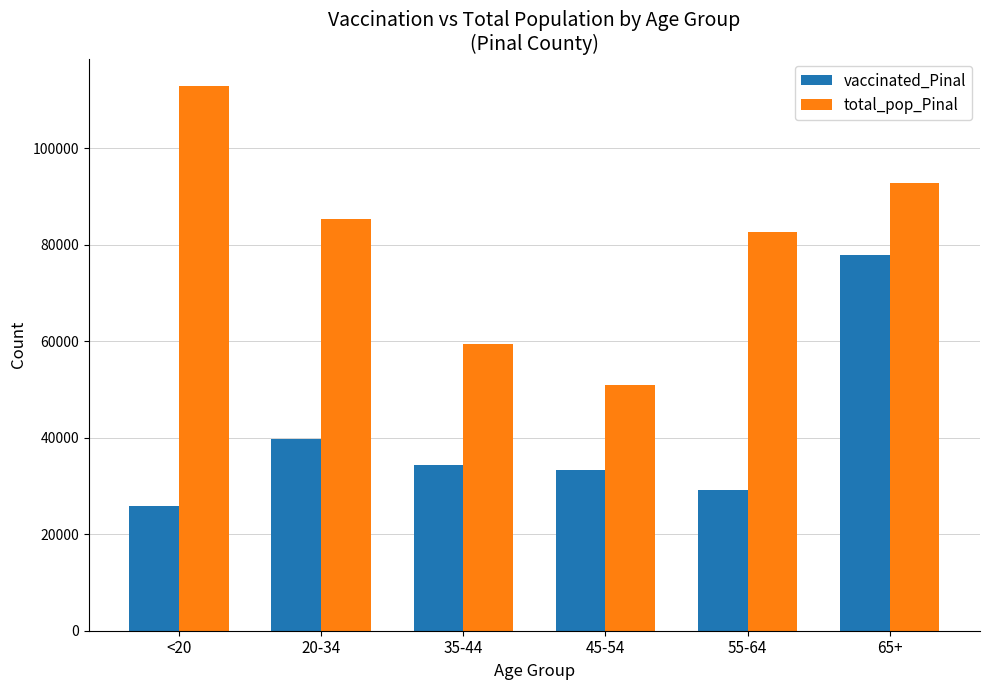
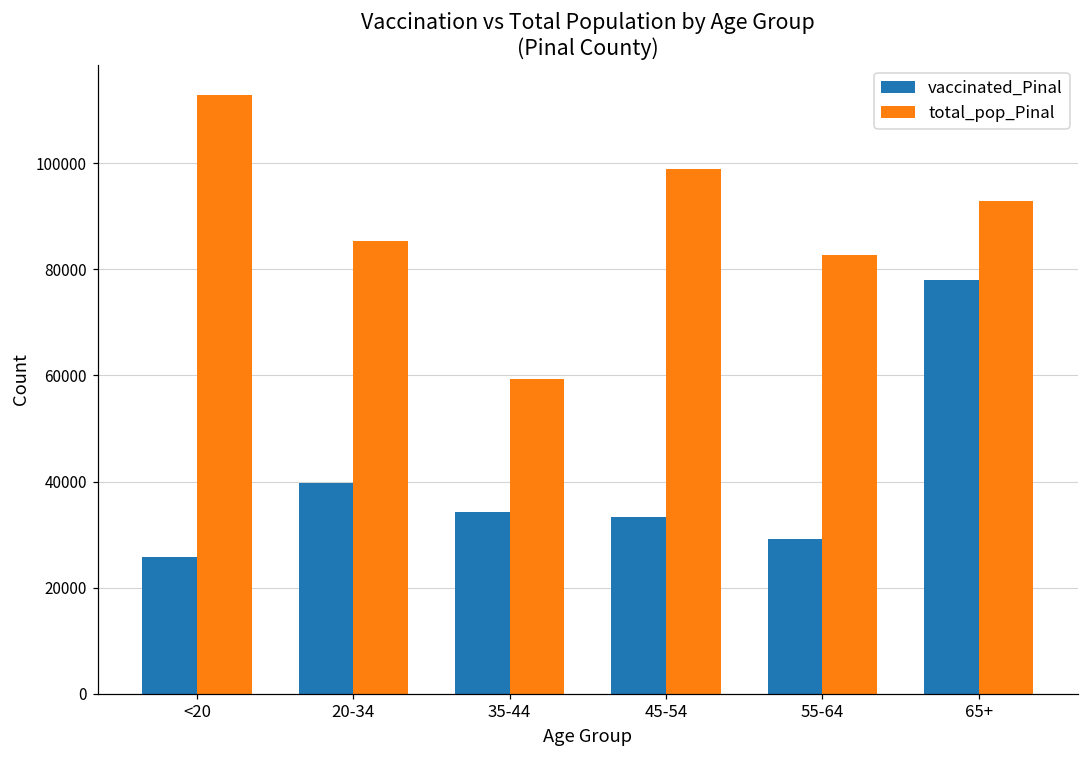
total_pop_Pinal, 45-54: 51000 -> 99000
